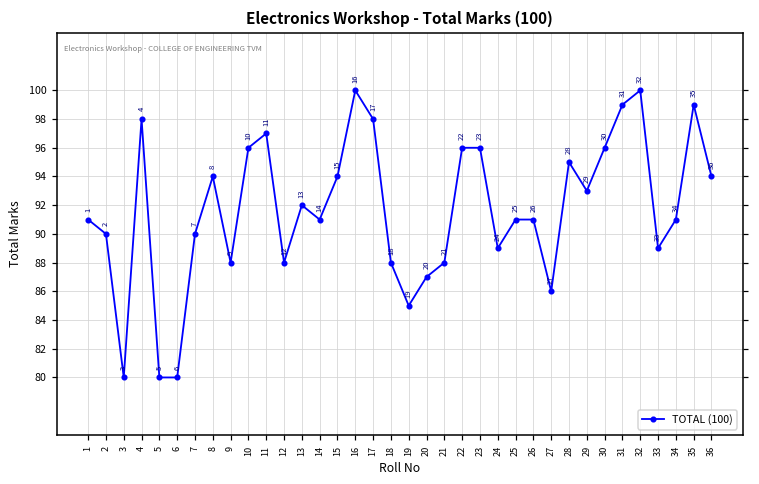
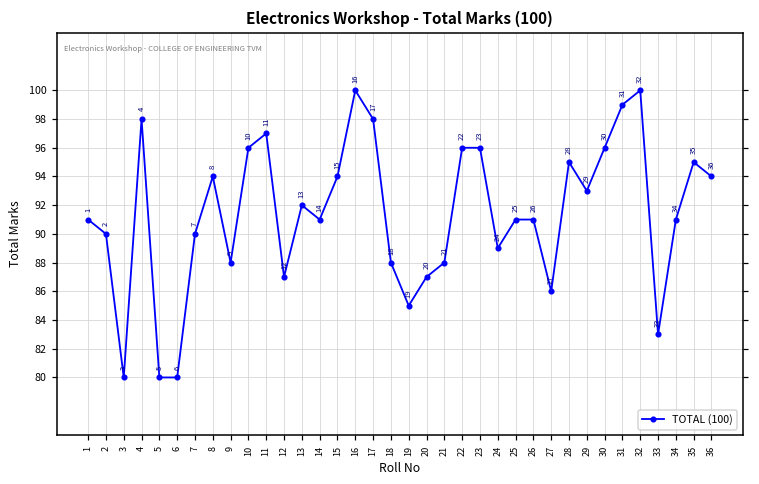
12: 88 -> 87
33: 89 -> 83
35: 99 -> 95
